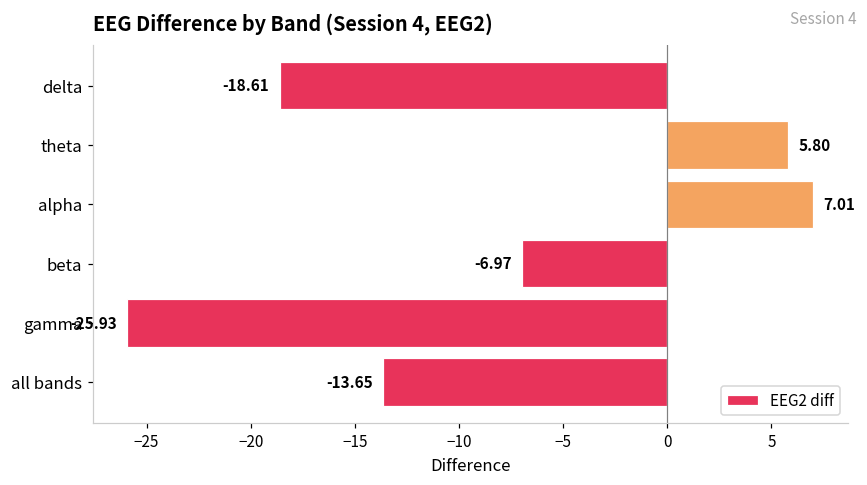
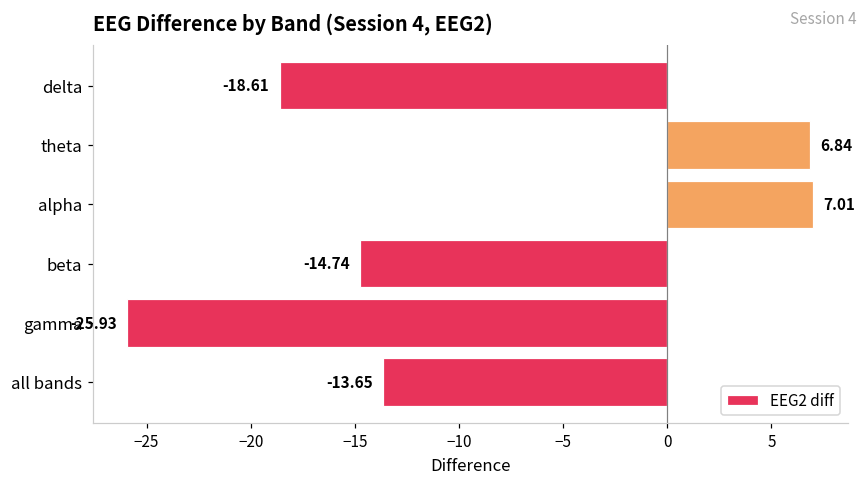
theta: 5.80 -> 6.84
beta: -6.97 -> -14.74
